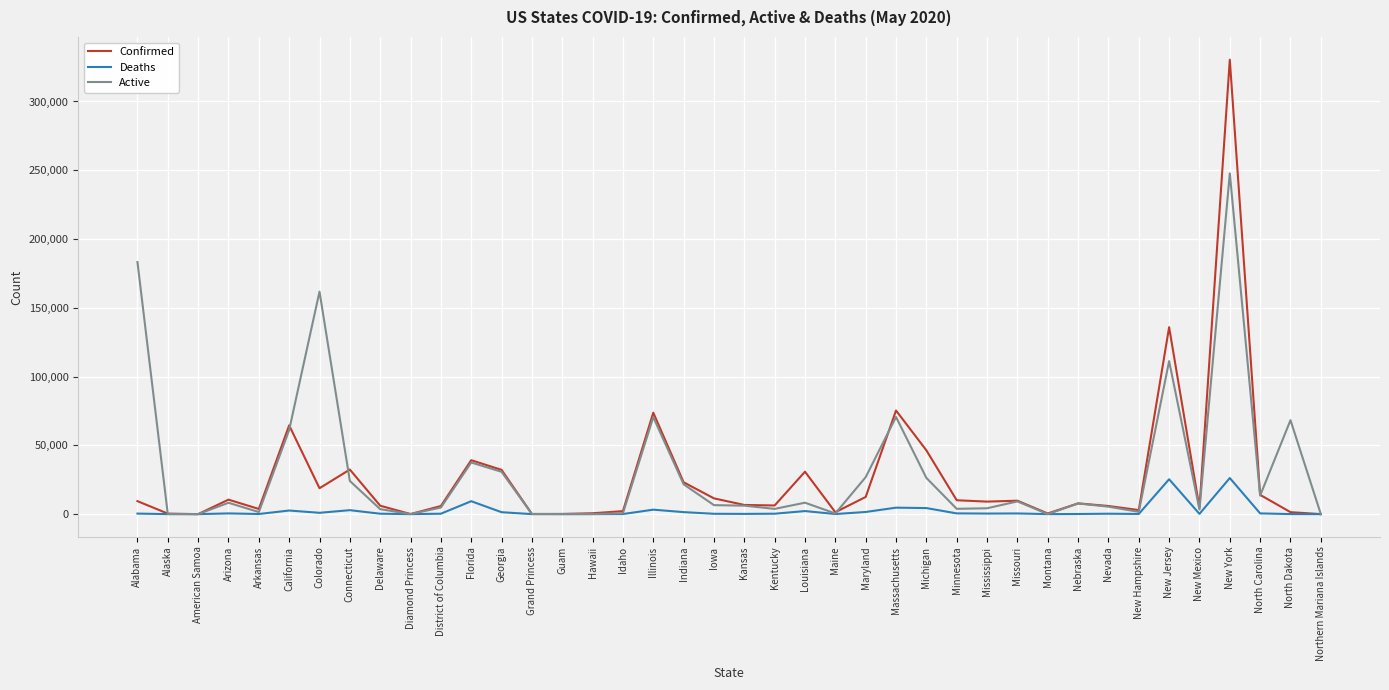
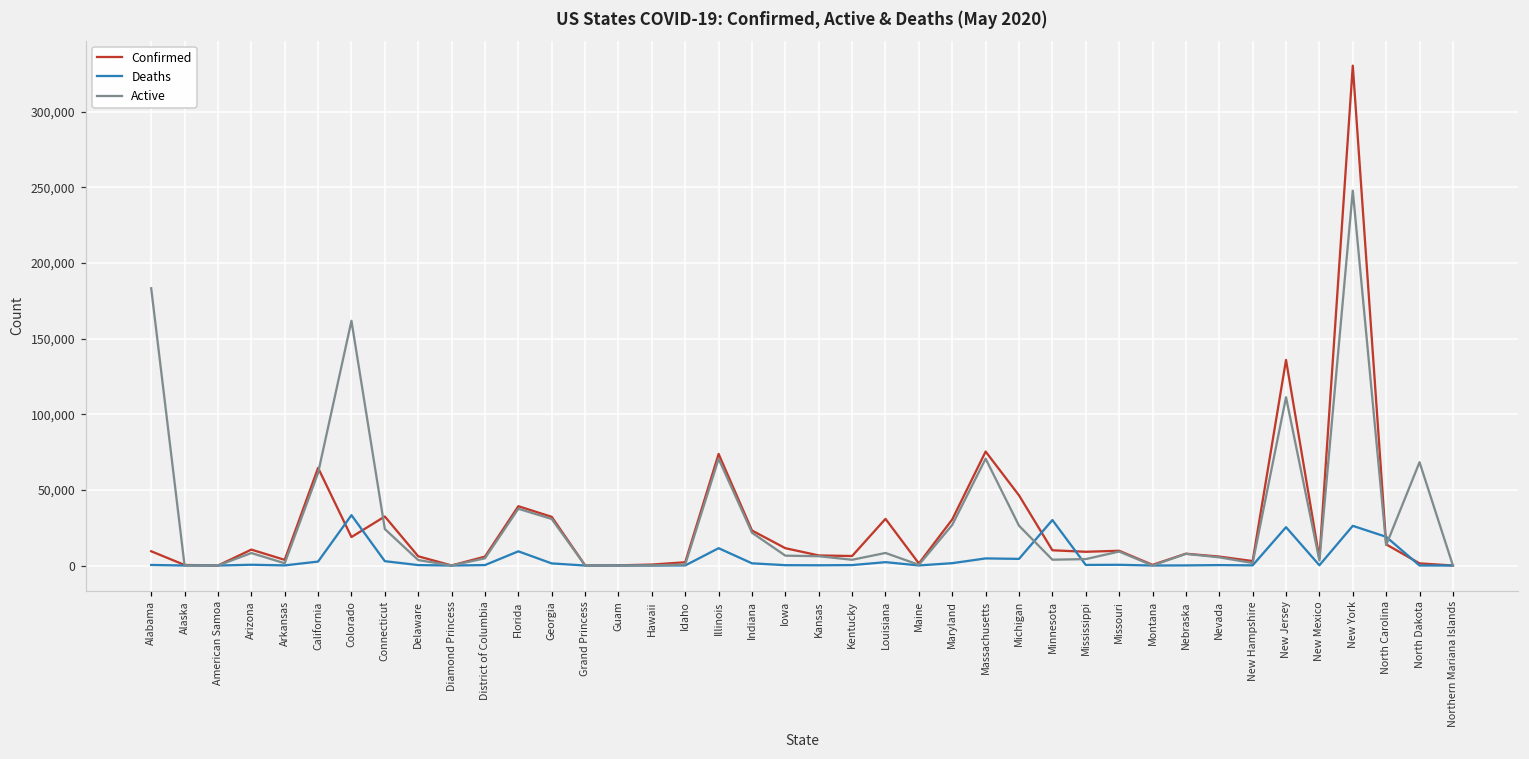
Deaths, Colorado: 1,000 -> 33,000
Deaths, Illinois: 3,000 -> 11,000
Confirmed, Maryland: 12,000 -> 30,000
Deaths, Minnesota: 1,000 -> 30,000
Deaths, North Carolina: 1,000 -> 19,000
